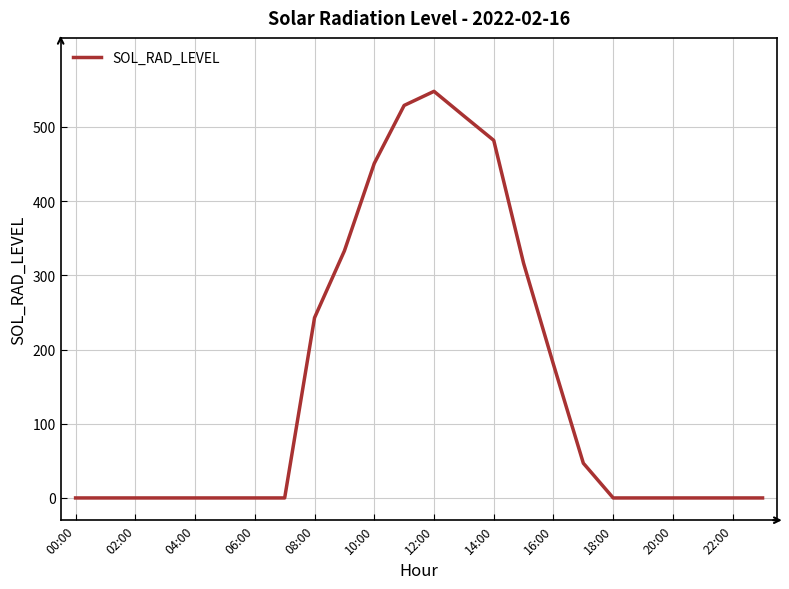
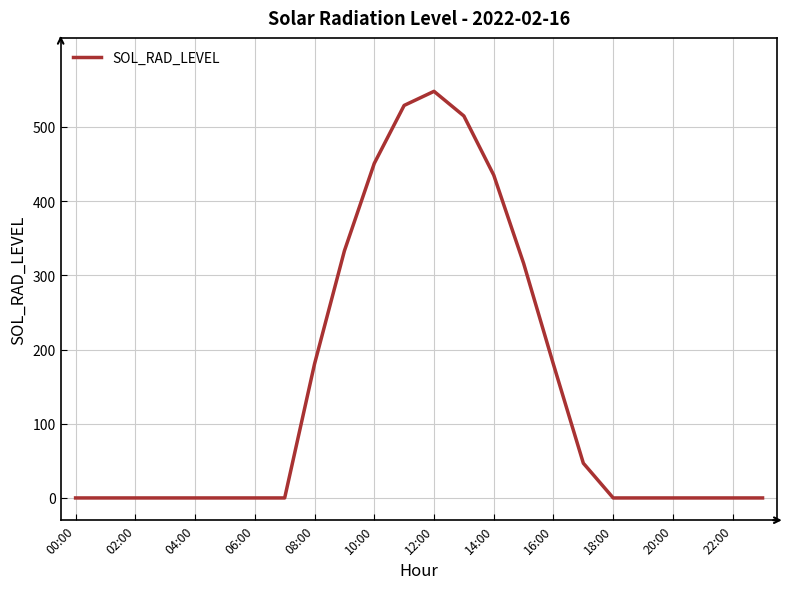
08:00: 240 -> 180
14:00: 480 -> 440
